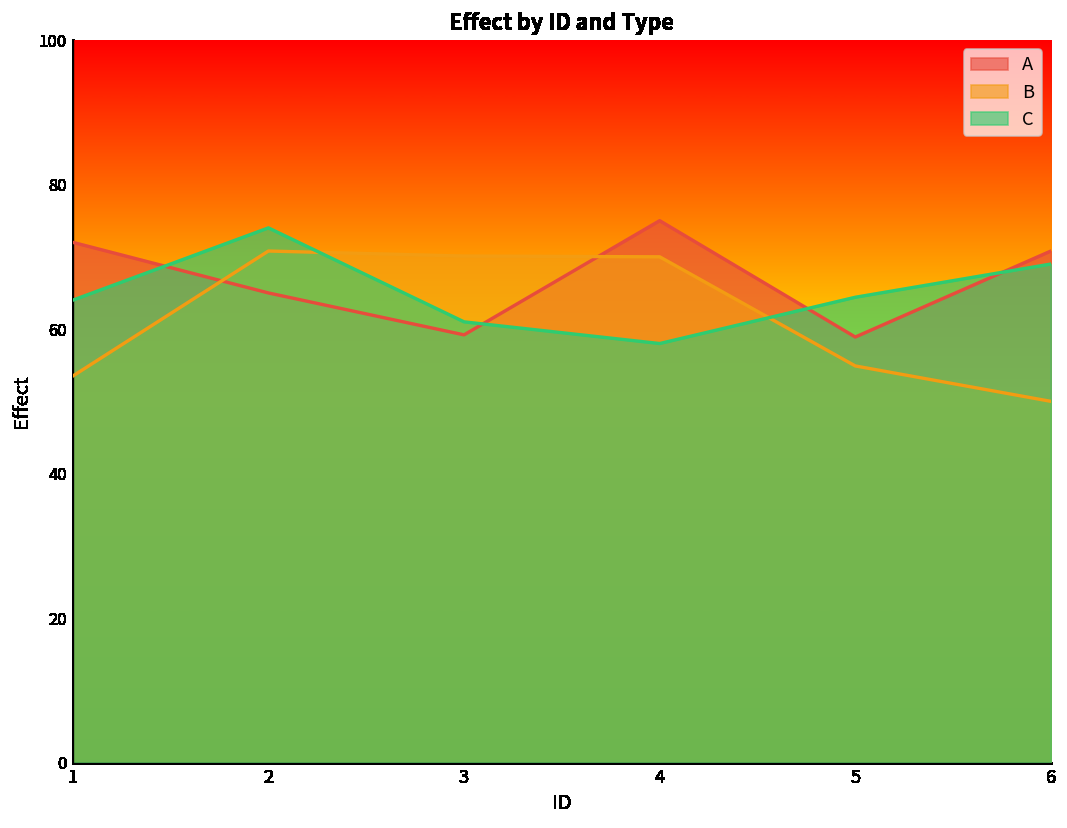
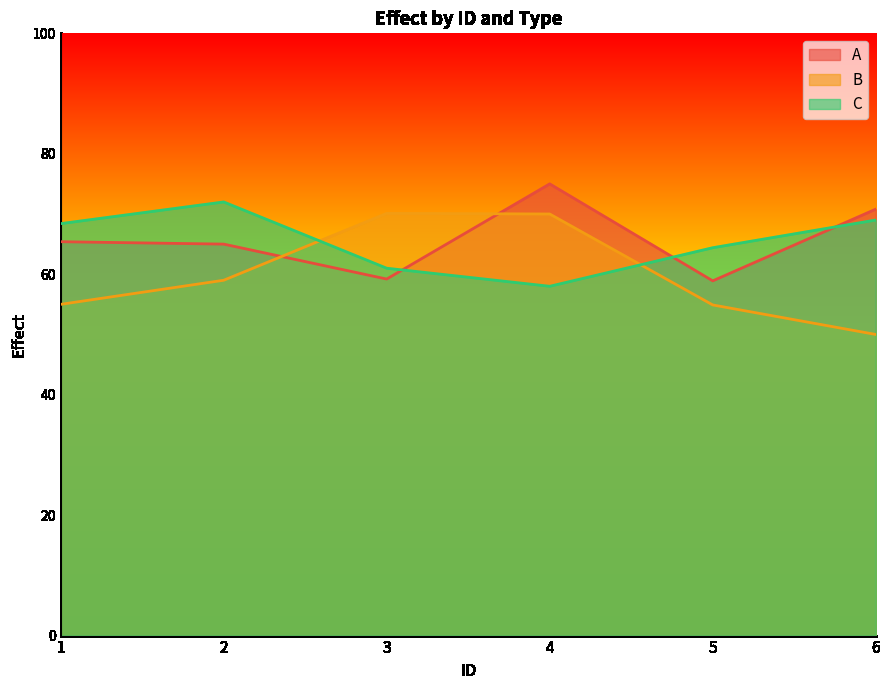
A, 1: 72 -> 65
B, 1: 54 -> 55
C, 1: 64 -> 68
B, 2: 71 -> 59
C, 2: 74 -> 72
